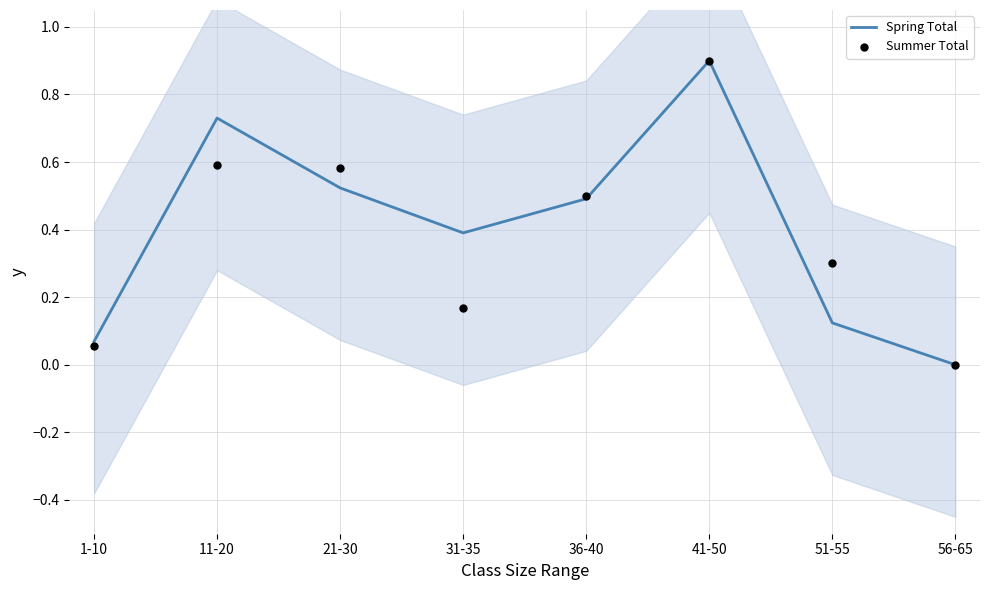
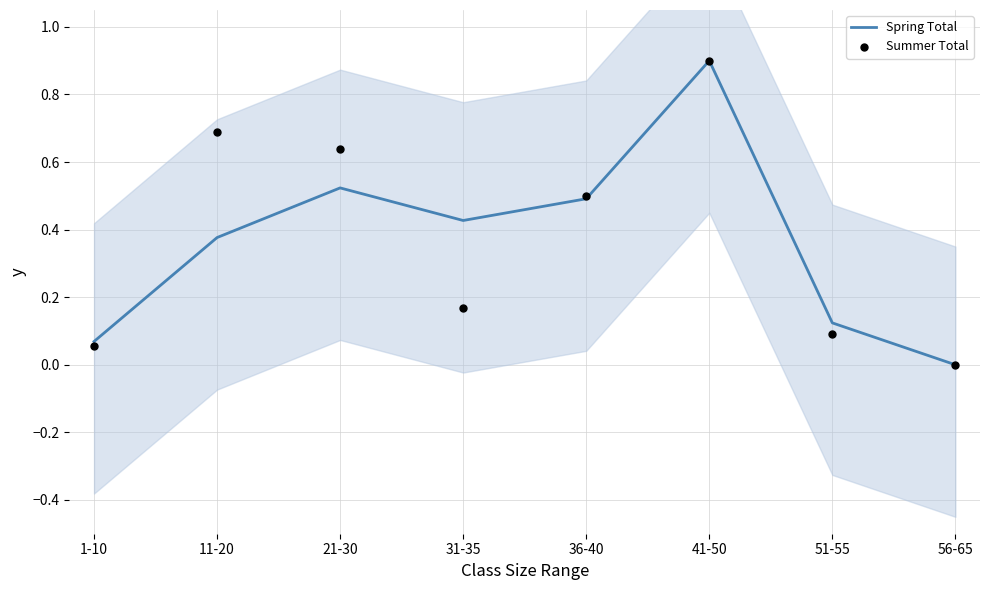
Spring Total, 11-20: 0.73 -> 0.38
Summer Total, 11-20: 0.59 -> 0.69
Summer Total, 21-30: 0.58 -> 0.64
Spring Total, 31-35: 0.39 -> 0.43
Summer Total, 51-55: 0.30 -> 0.09
